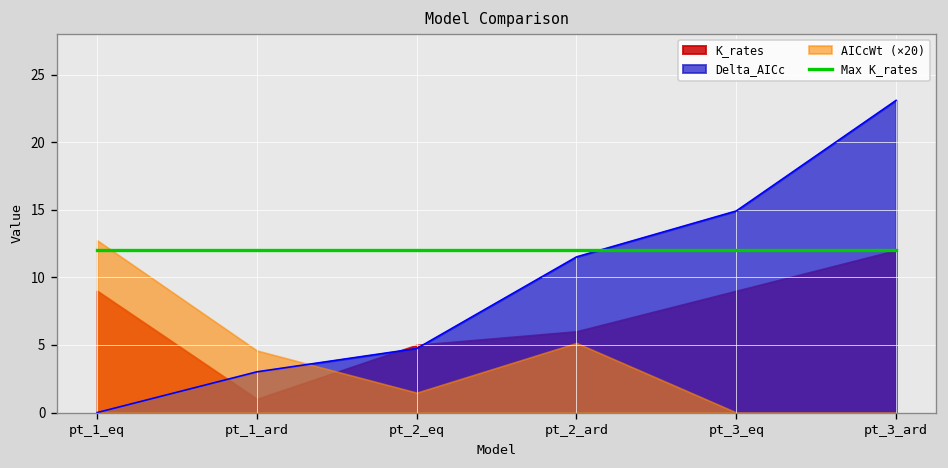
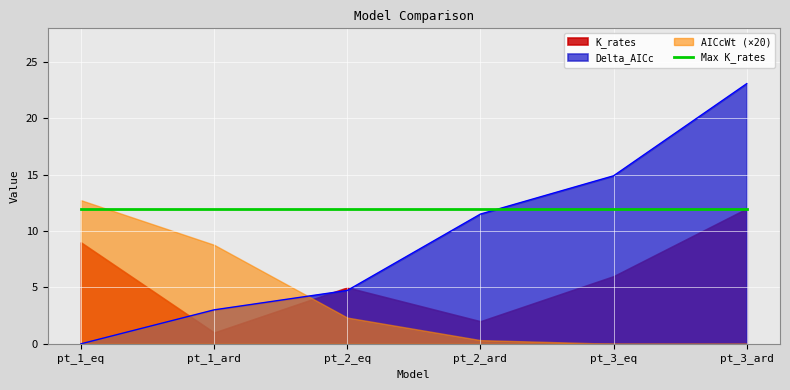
AICcWt (×20), pt_1_ard: 4.6 -> 8.8
AICcWt (×20), pt_2_eq: 1.5 -> 2.3
K_rates, pt_2_ard: 6 -> 2
AICcWt (×20), pt_2_ard: 5.2 -> 0.3
K_rates, pt_3_eq: 9 -> 6
